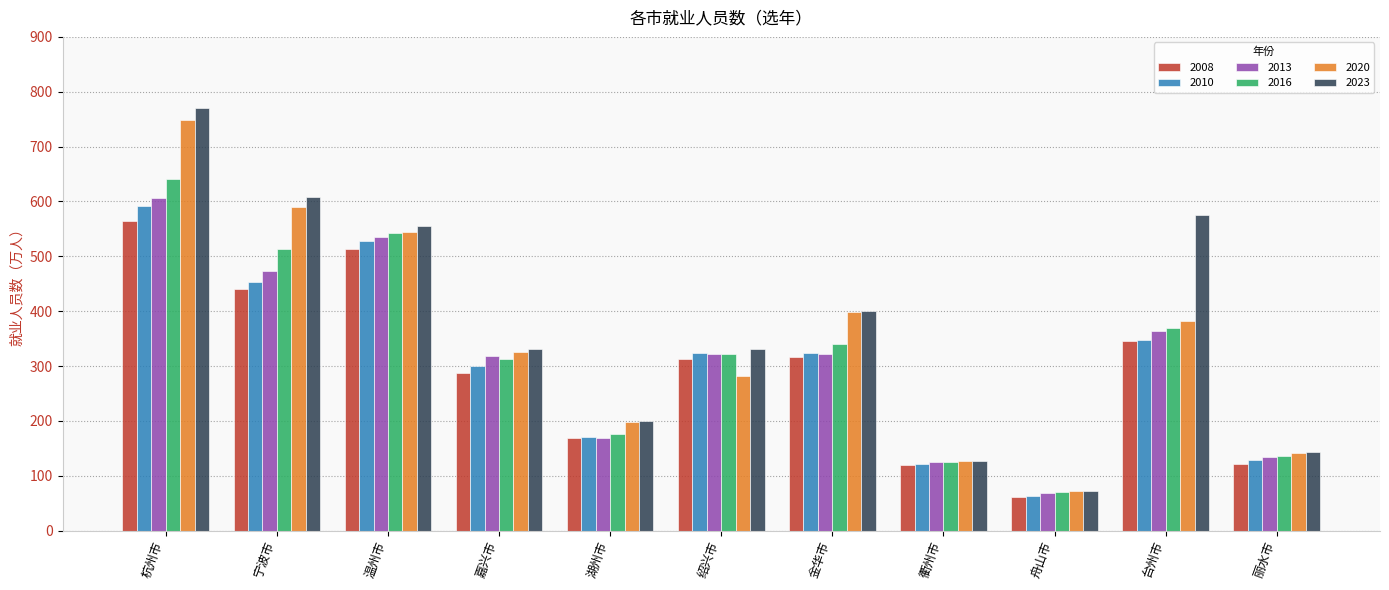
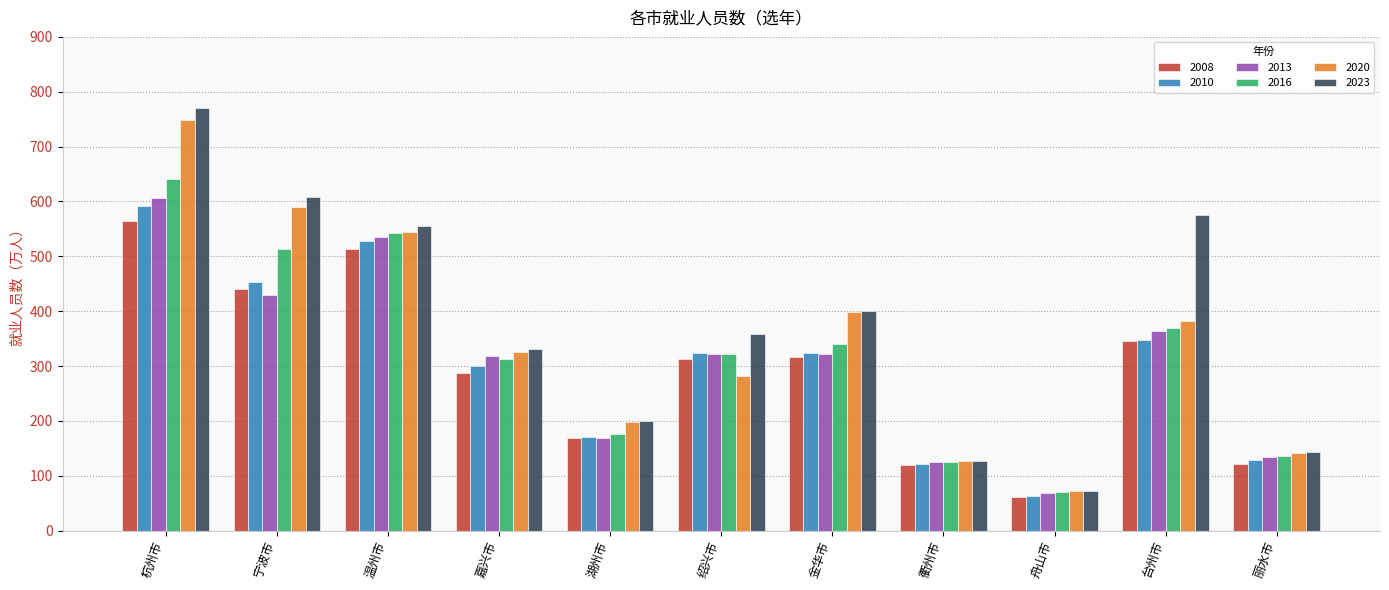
2013, 宁波市: 470 -> 430
2023, 绍兴市: 330 -> 360
